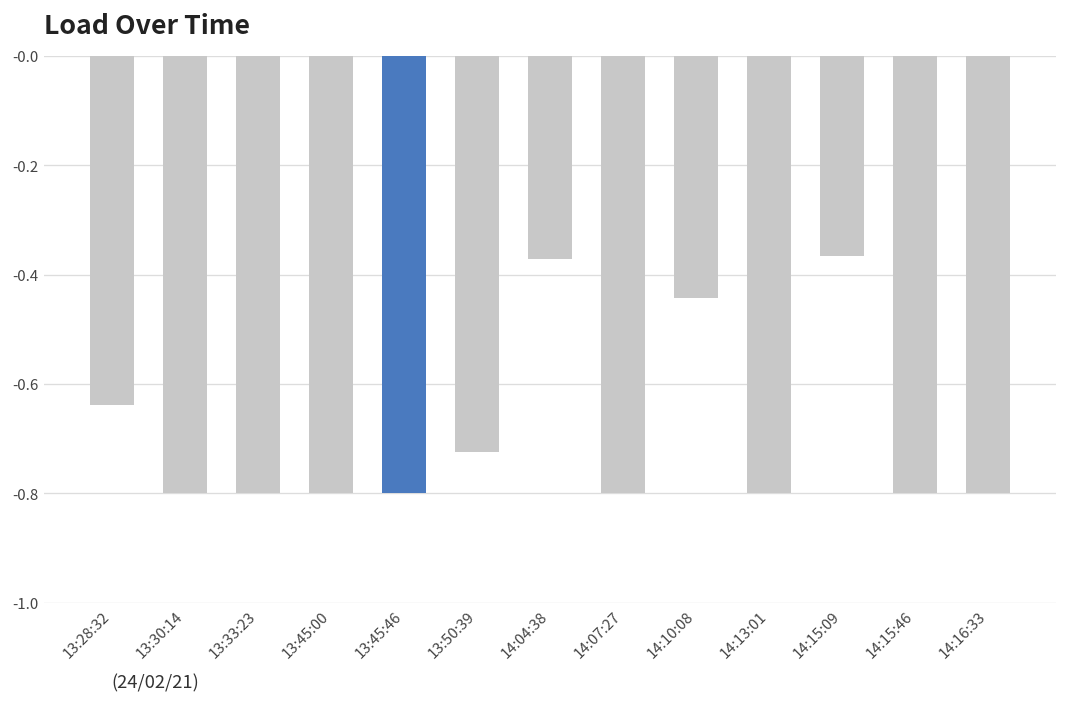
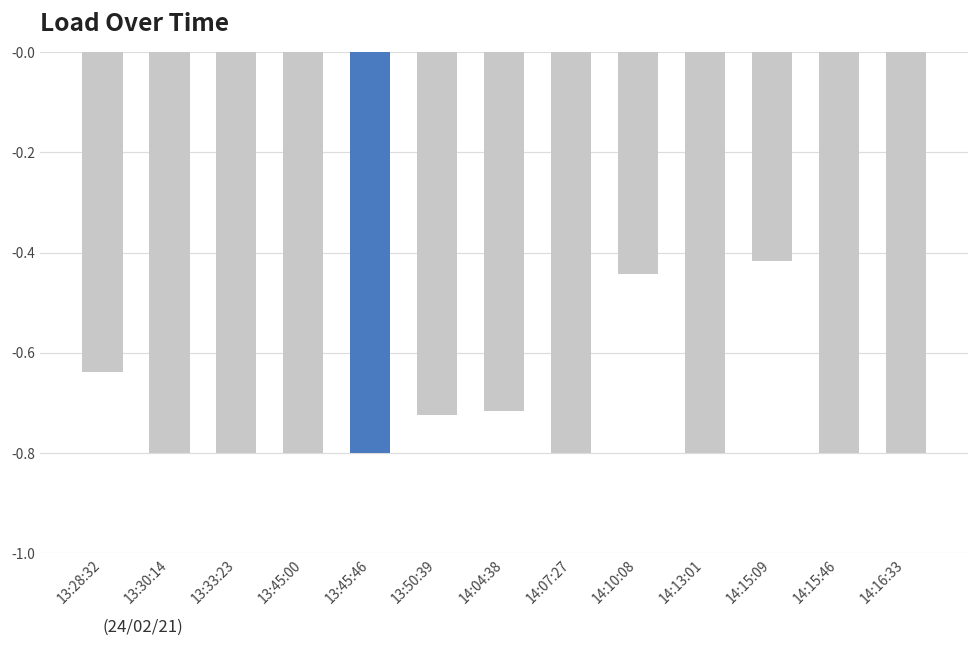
14:04:38: -0.37 -> -0.72
14:15:09: -0.37 -> -0.42
